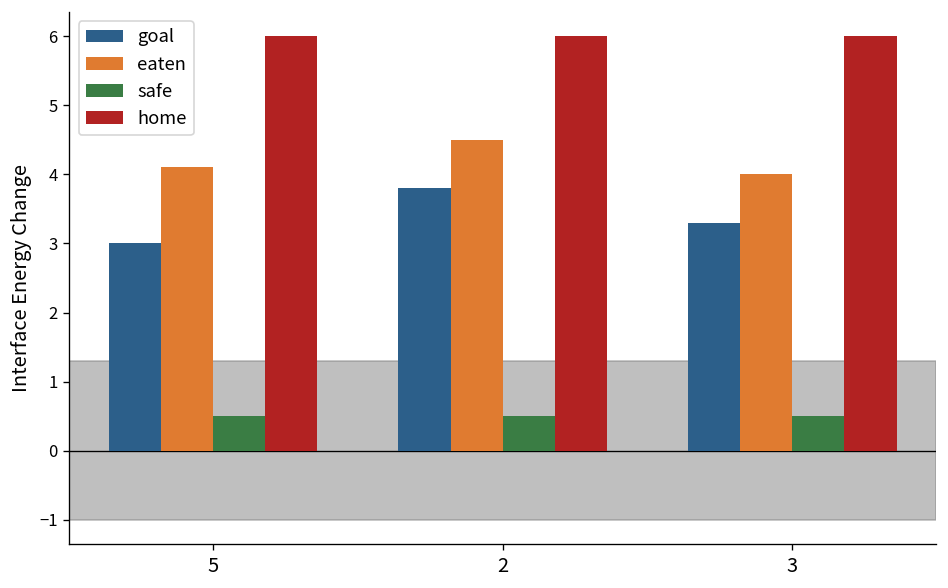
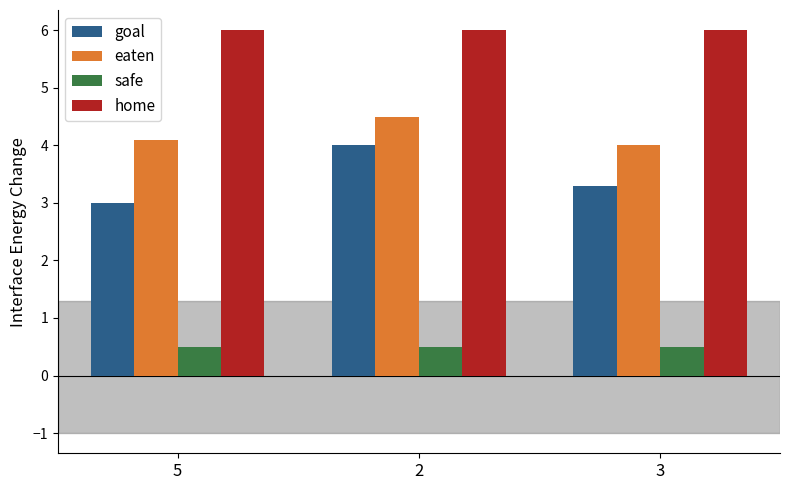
goal, 2: 3.8 -> 4.0
